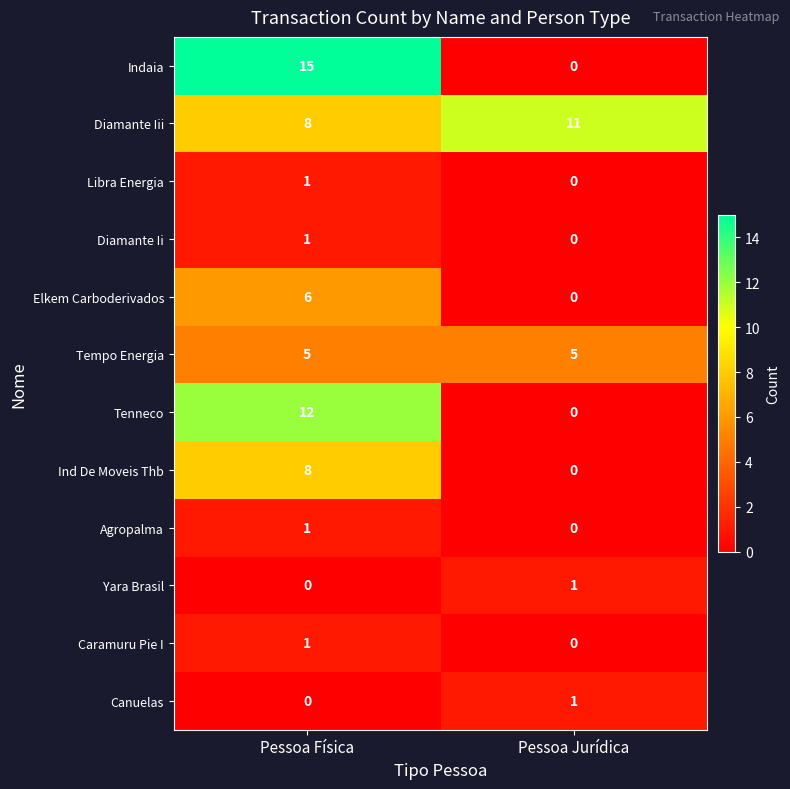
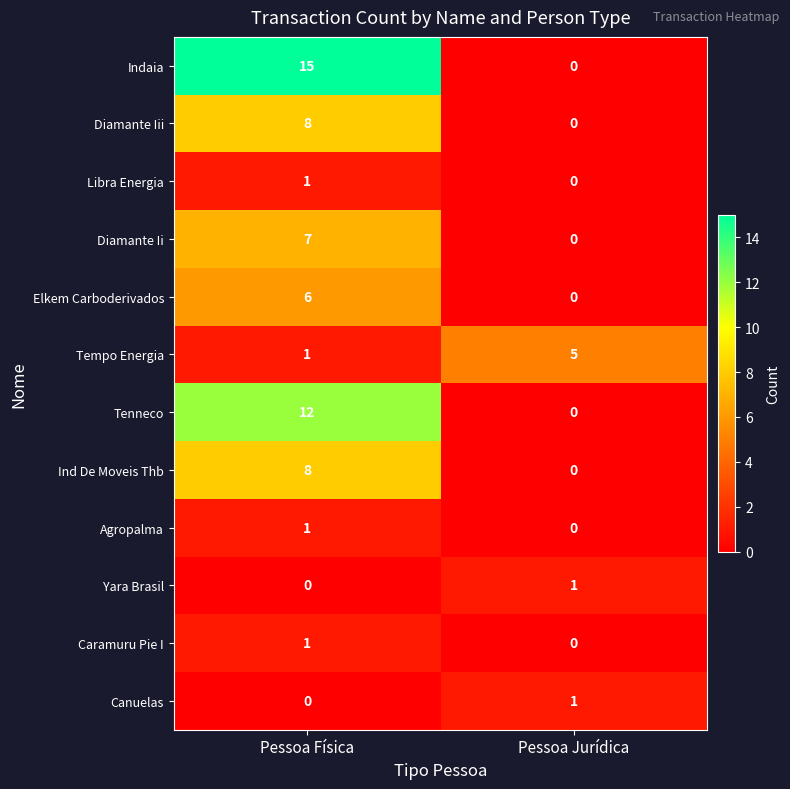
Diamante Iii, Pessoa Jurídica: 11 -> 0
Diamante Ii, Pessoa Física: 1 -> 7
Tempo Energia, Pessoa Física: 5 -> 1
